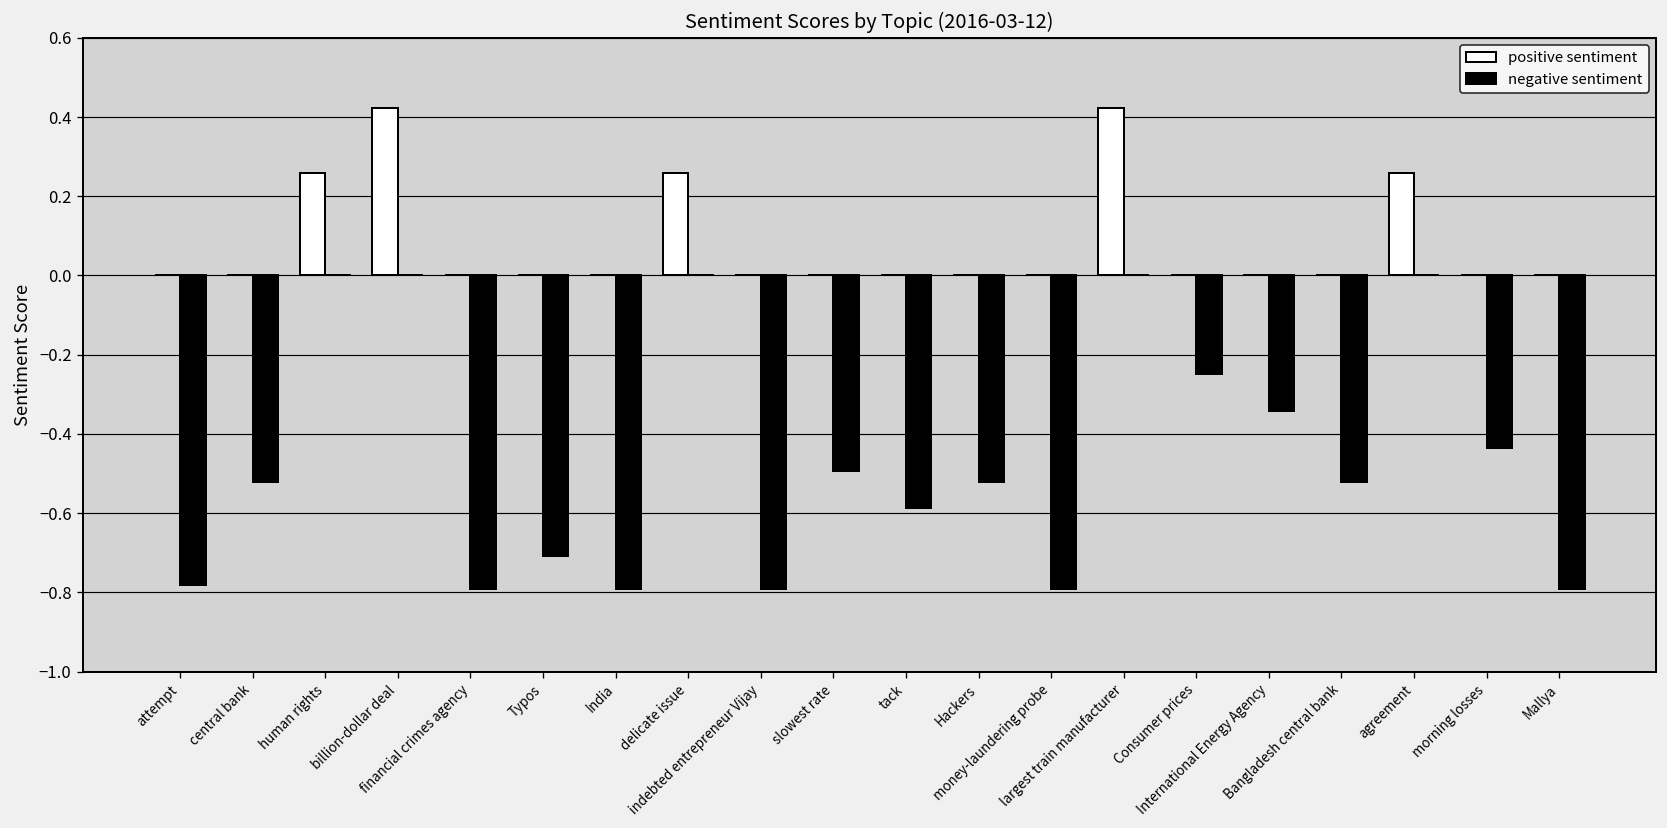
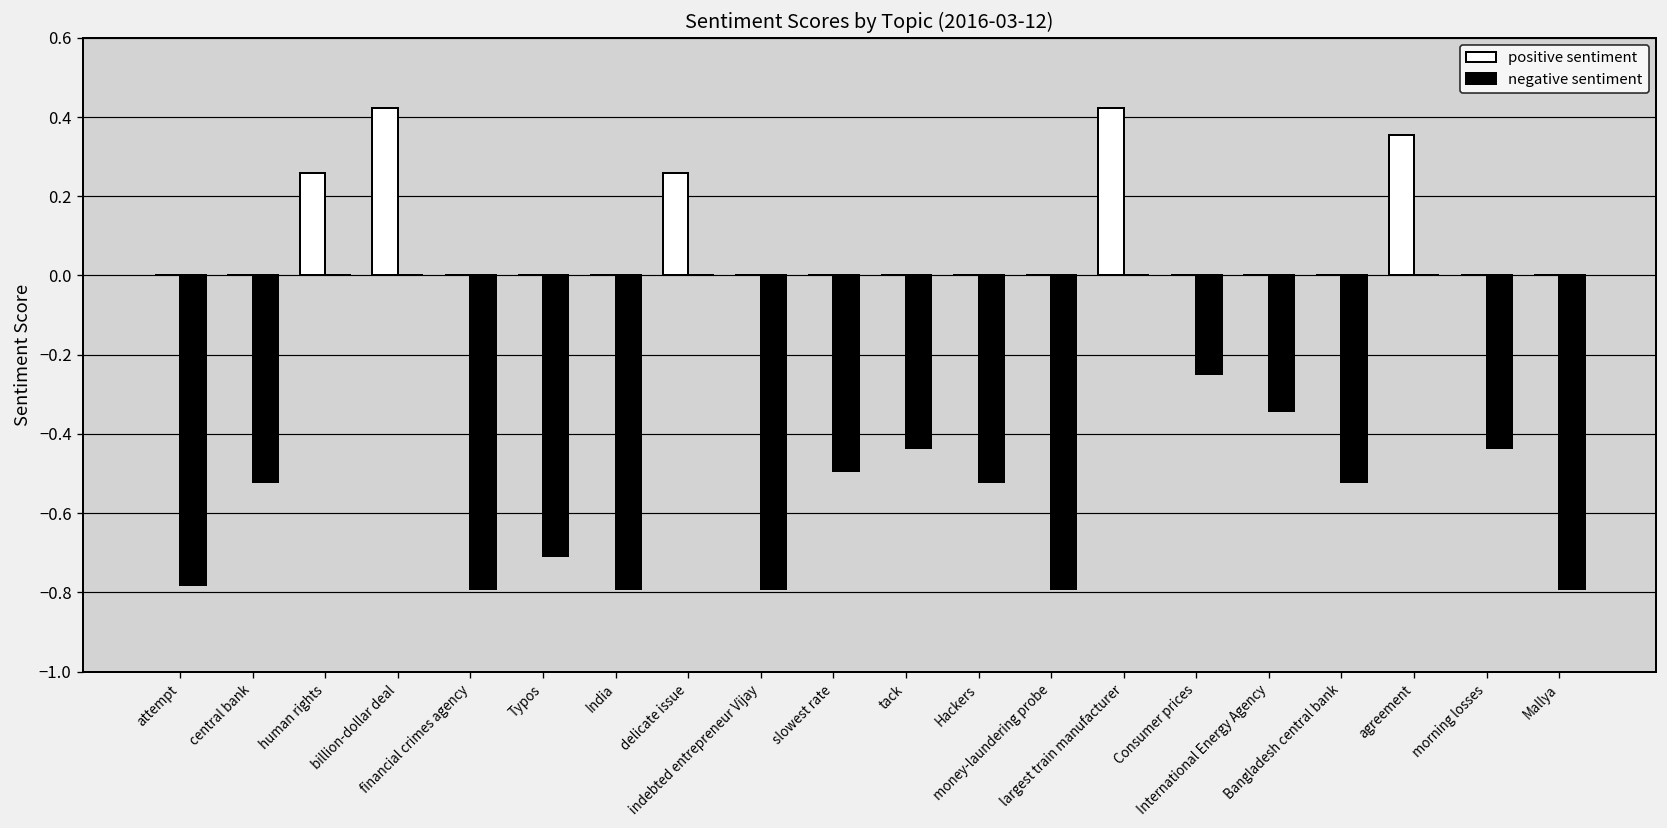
negative sentiment, tack: -0.59 -> -0.43
positive sentiment, agreement: 0.26 -> 0.36
